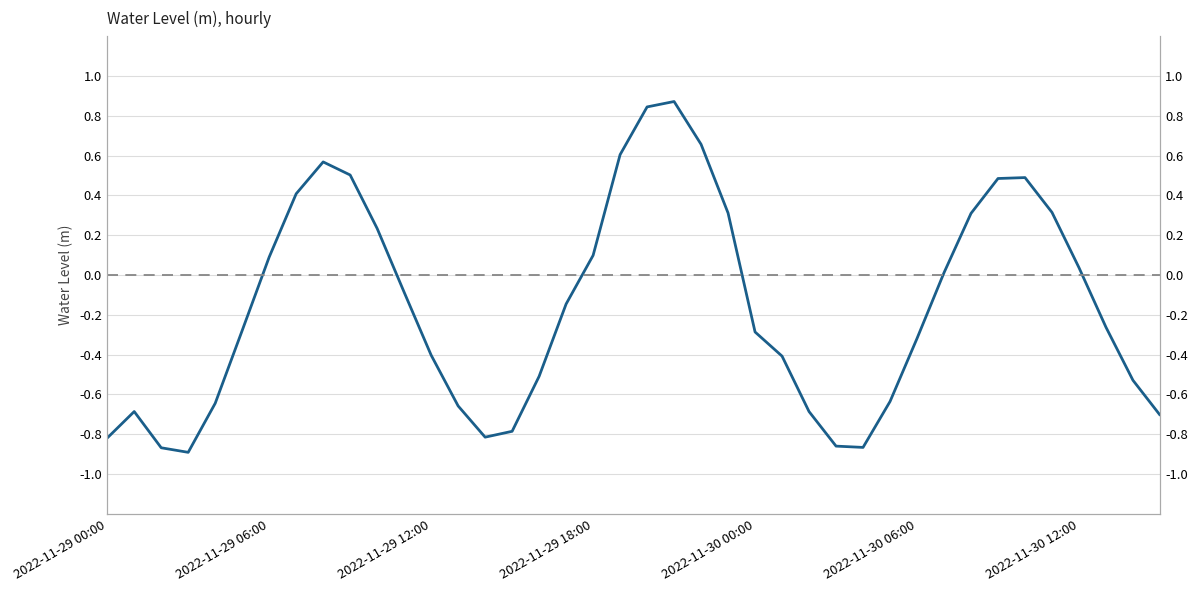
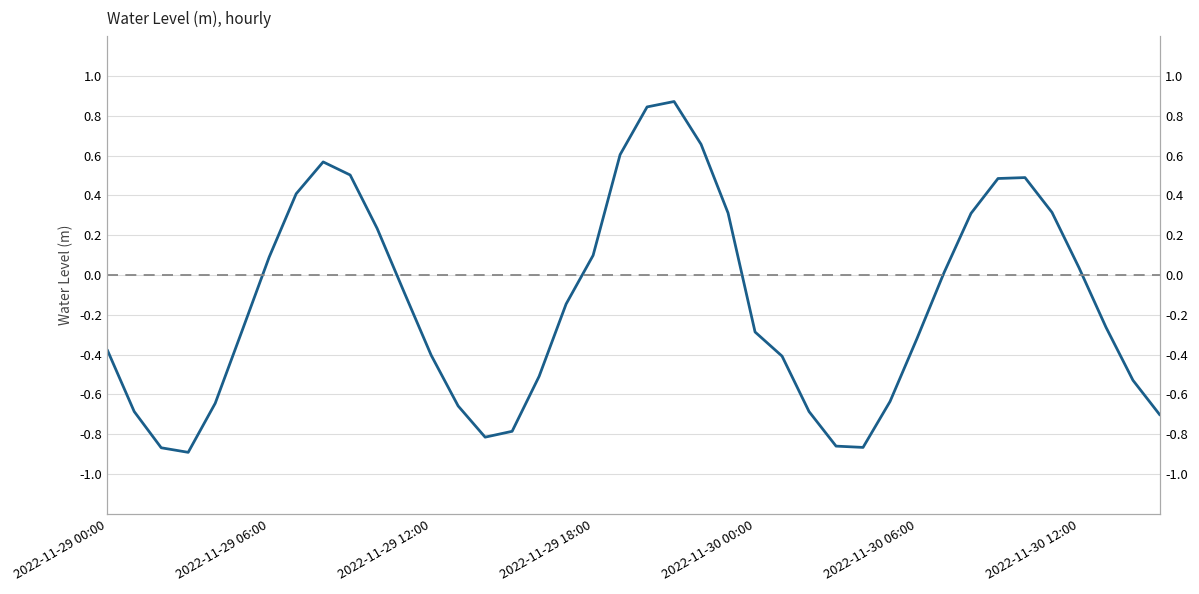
2022-11-29 00:00: -0.82 -> -0.38
